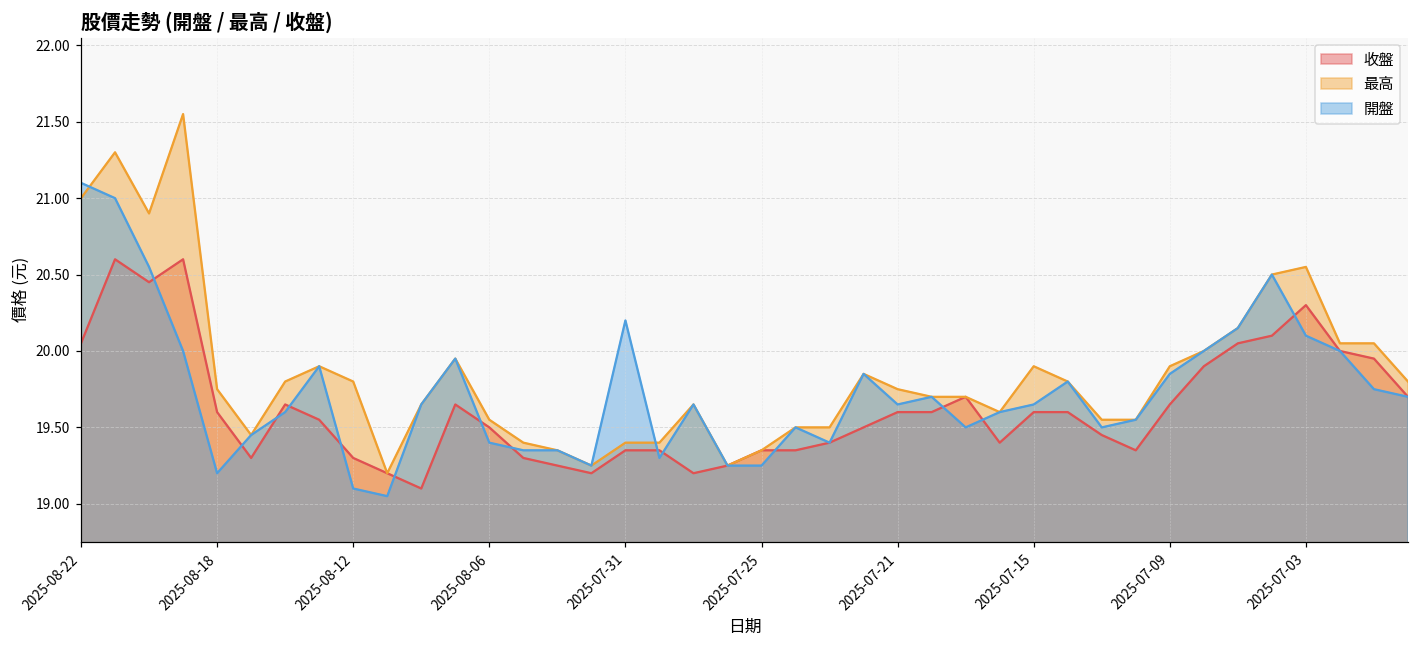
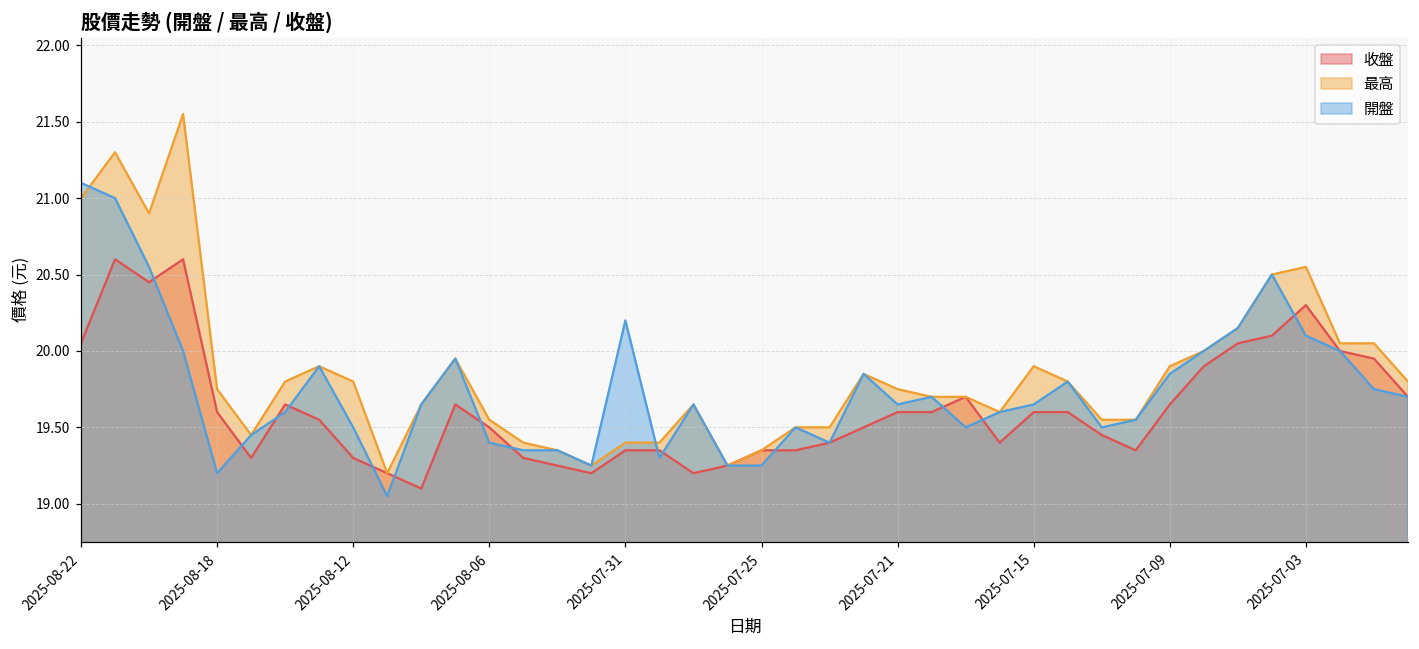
開盤, 2025-08-12: 19.1 -> 19.5
